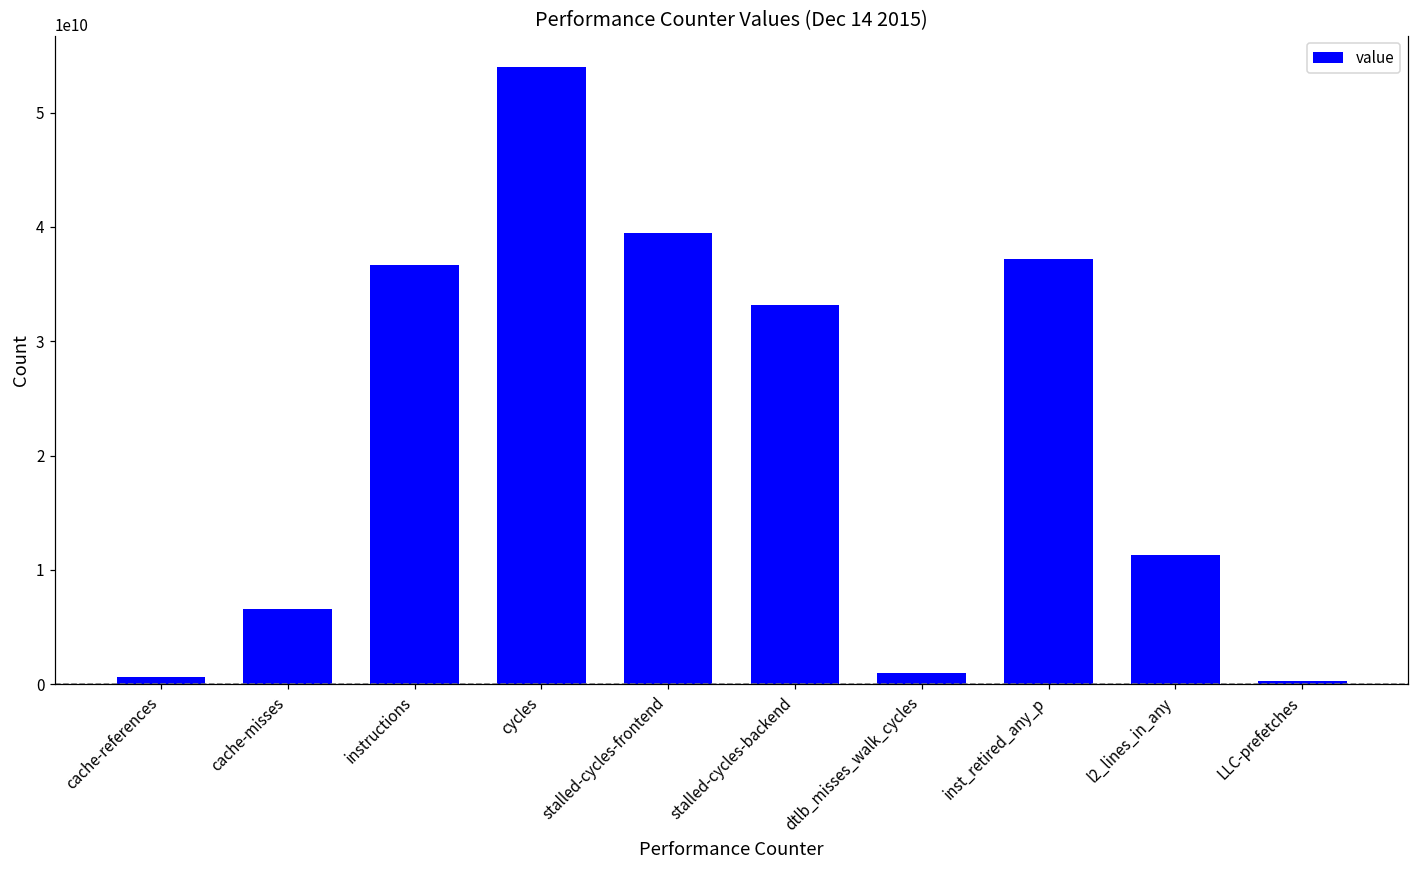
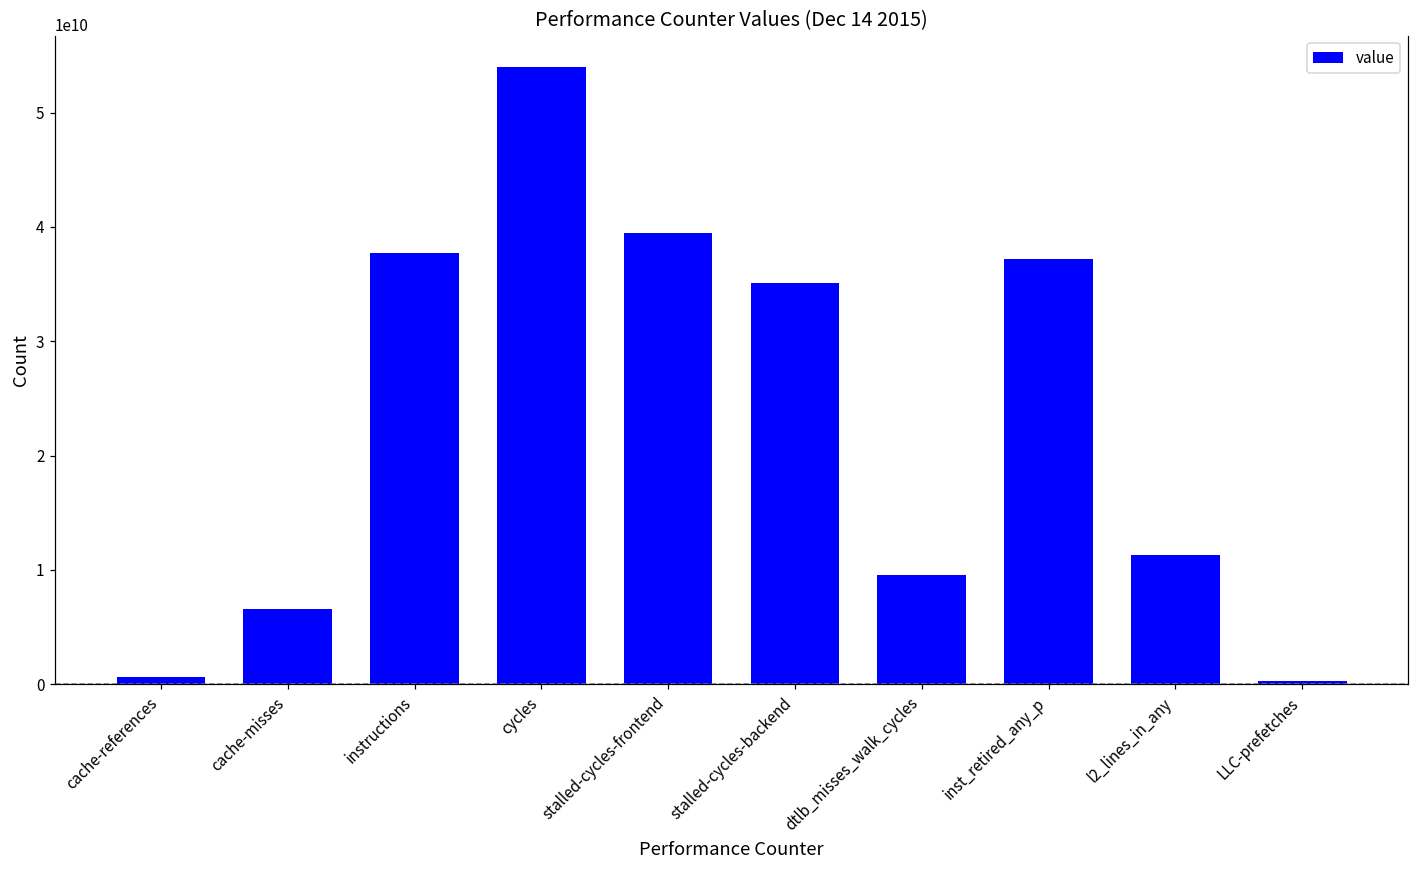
instructions: 36600000000 -> 37700000000
stalled-cycles-backend: 33200000000 -> 35100000000
dtlb_misses_walk_cycles: 1000000000 -> 9500000000
